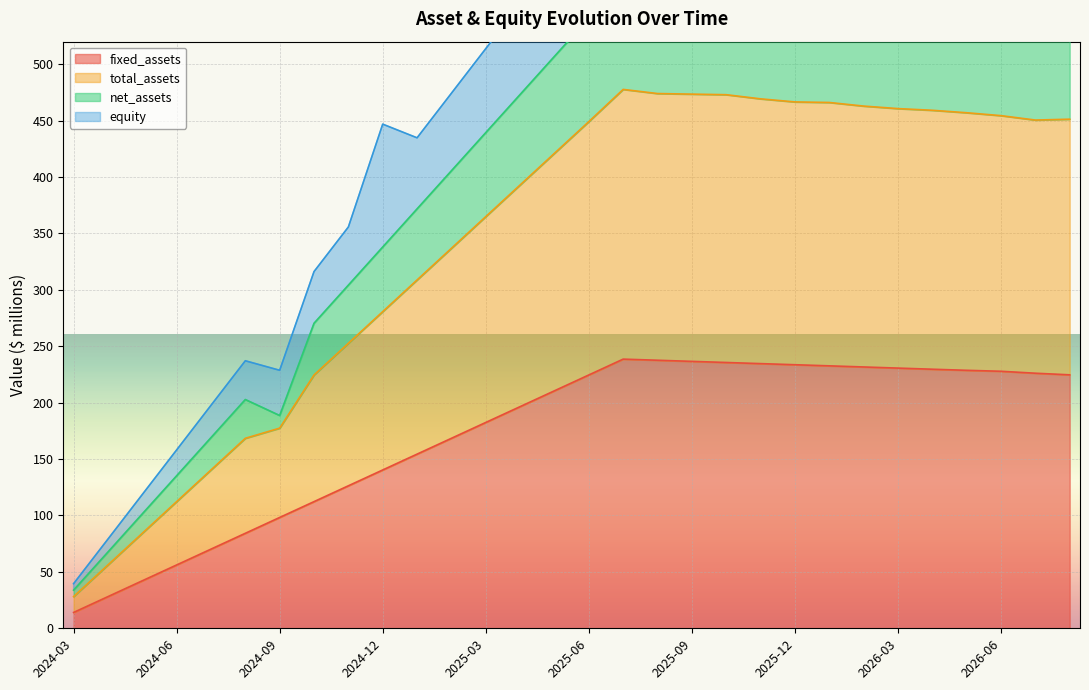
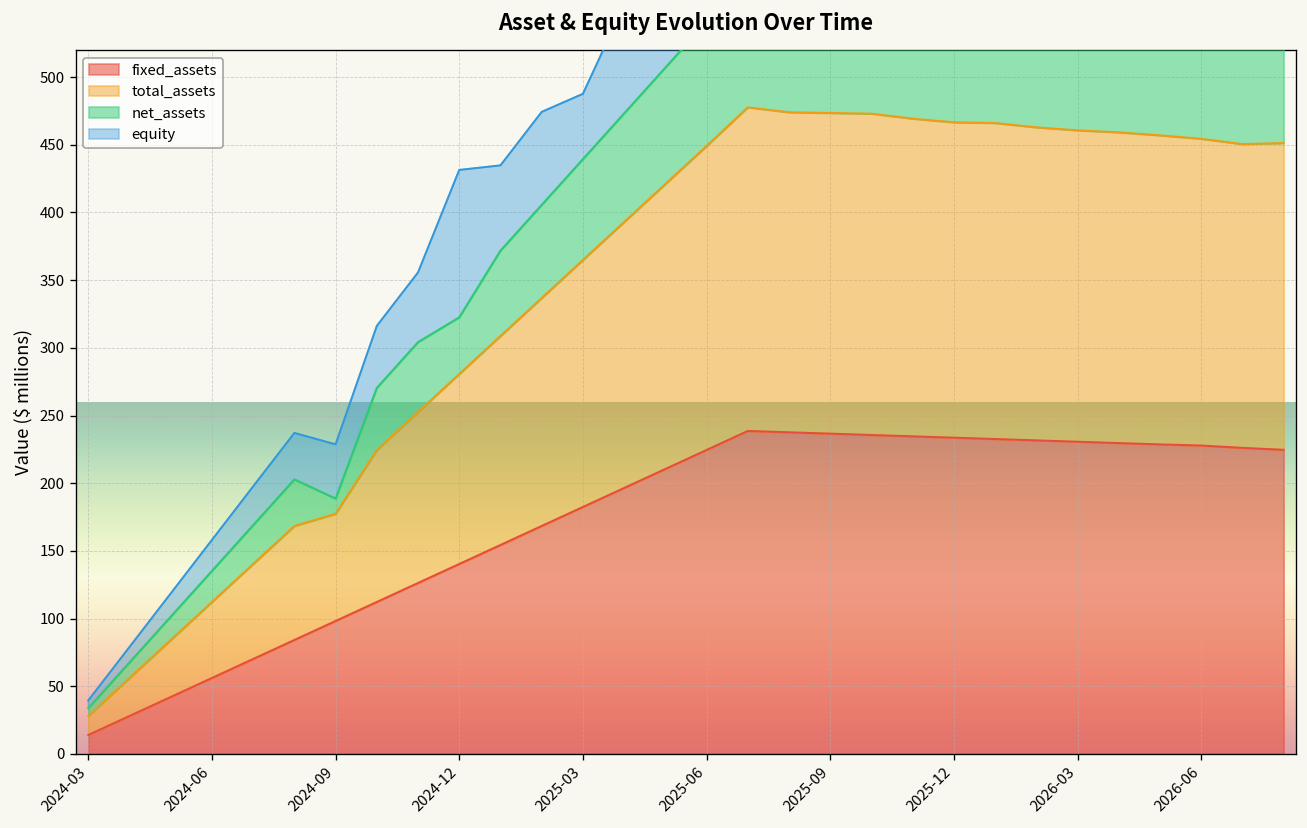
net_assets, 2024-12: 57 -> 42
equity, 2025-03: 74 -> 48
